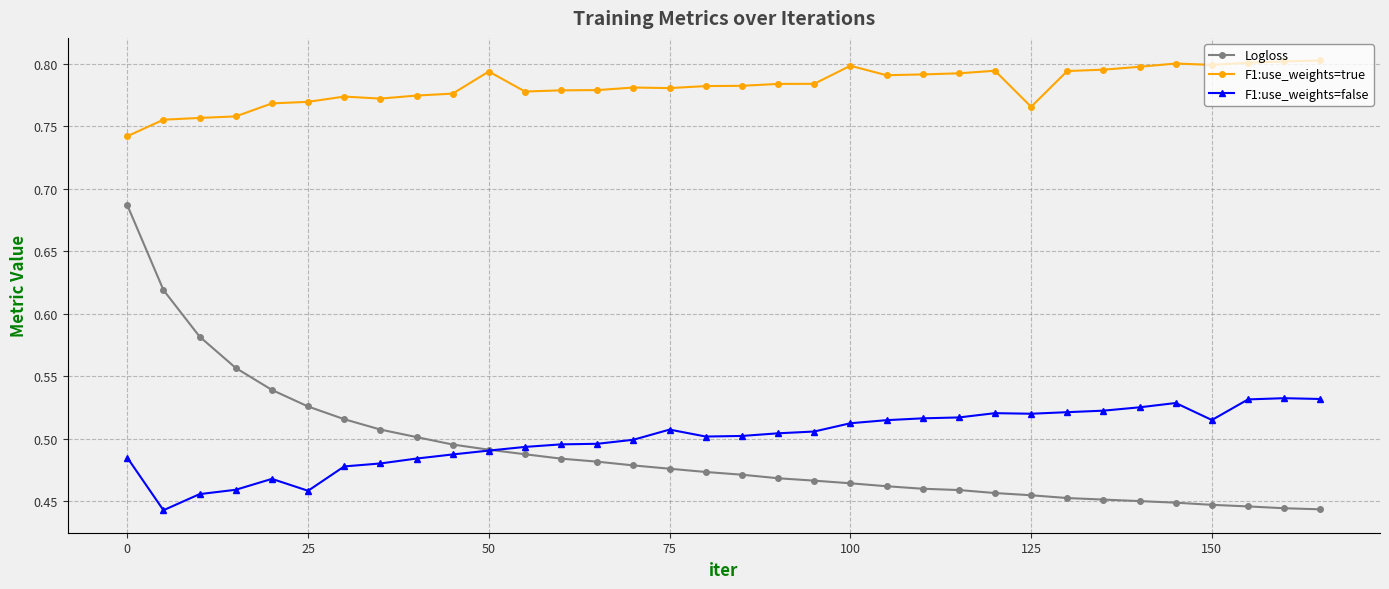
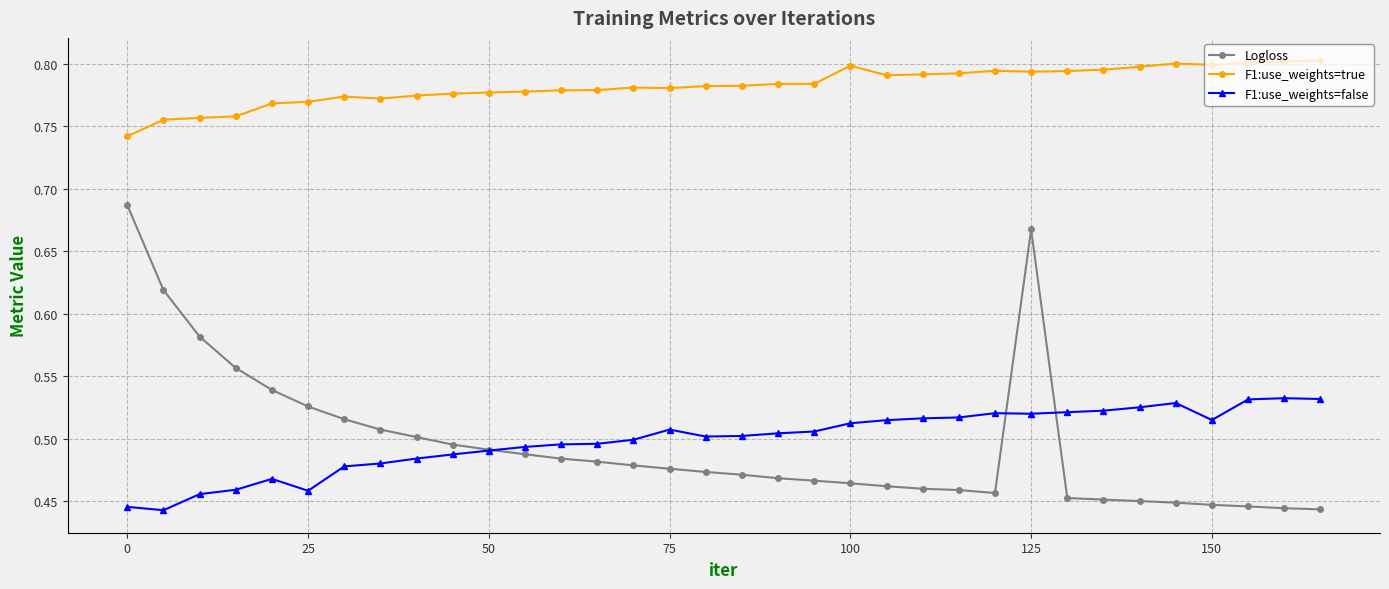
F1:use_weights=false, 0: 0.485 -> 0.446
F1:use_weights=true, 50: 0.794 -> 0.777
Logloss, 125: 0.455 -> 0.668
F1:use_weights=true, 125: 0.766 -> 0.794
